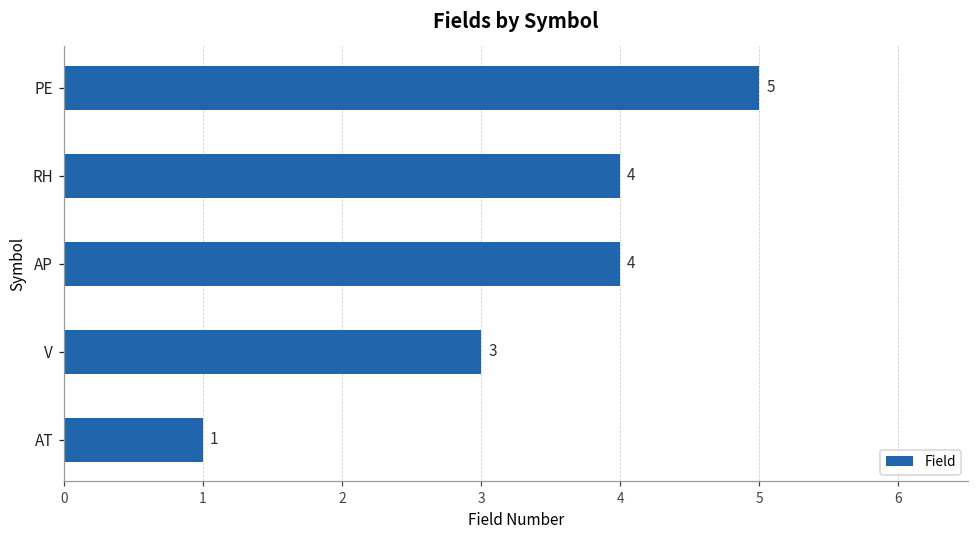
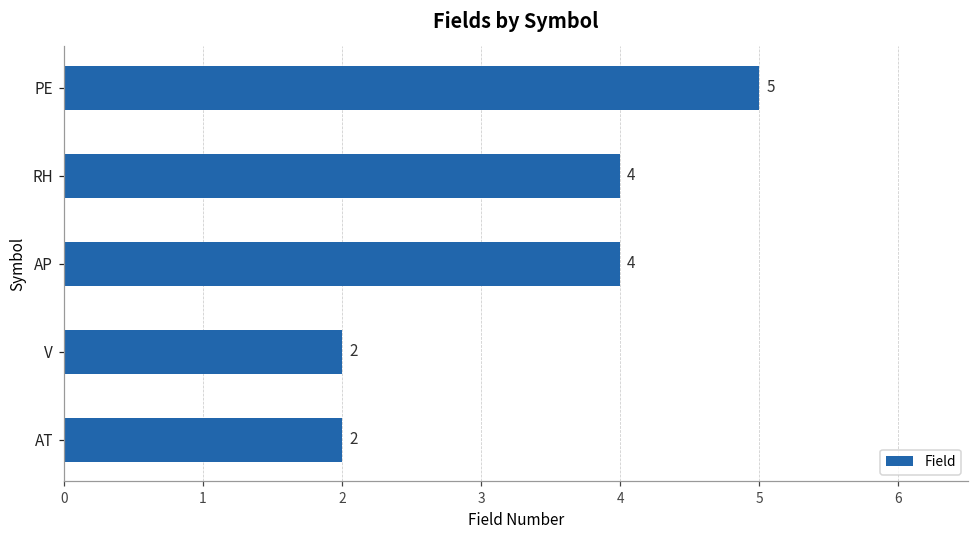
V: 3 -> 2
AT: 1 -> 2
